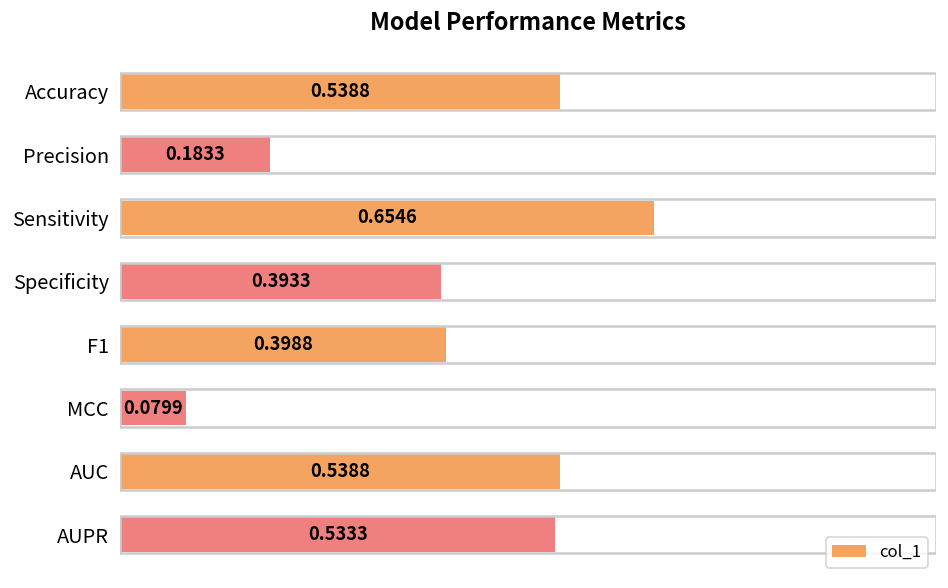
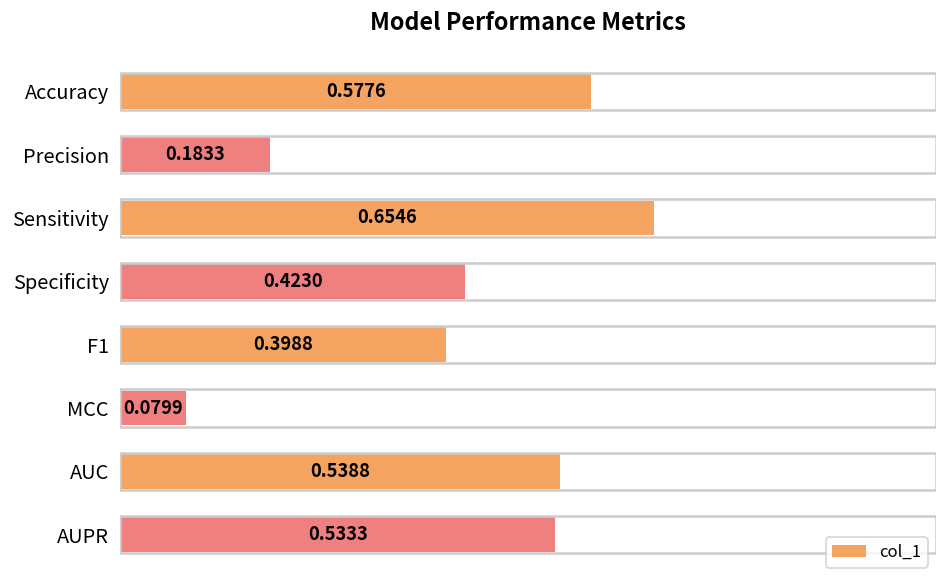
Accuracy: 0.5388 -> 0.5776
Specificity: 0.3933 -> 0.4230
